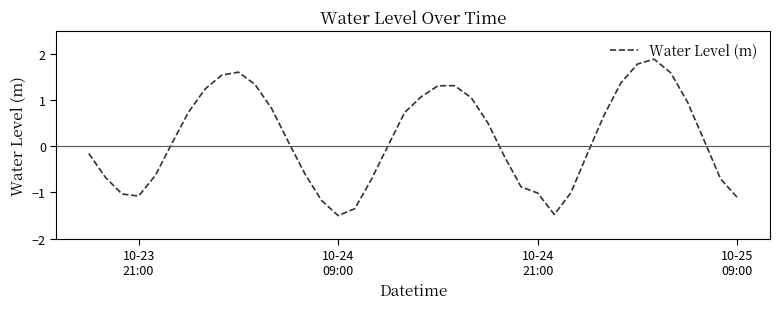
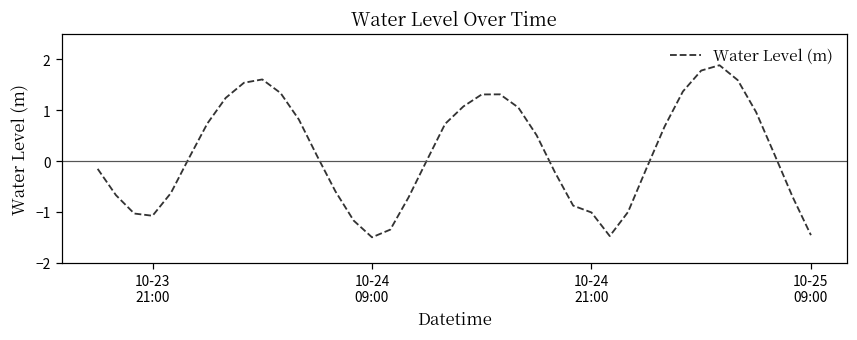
10-25 09:00: -1.1 -> -1.5
